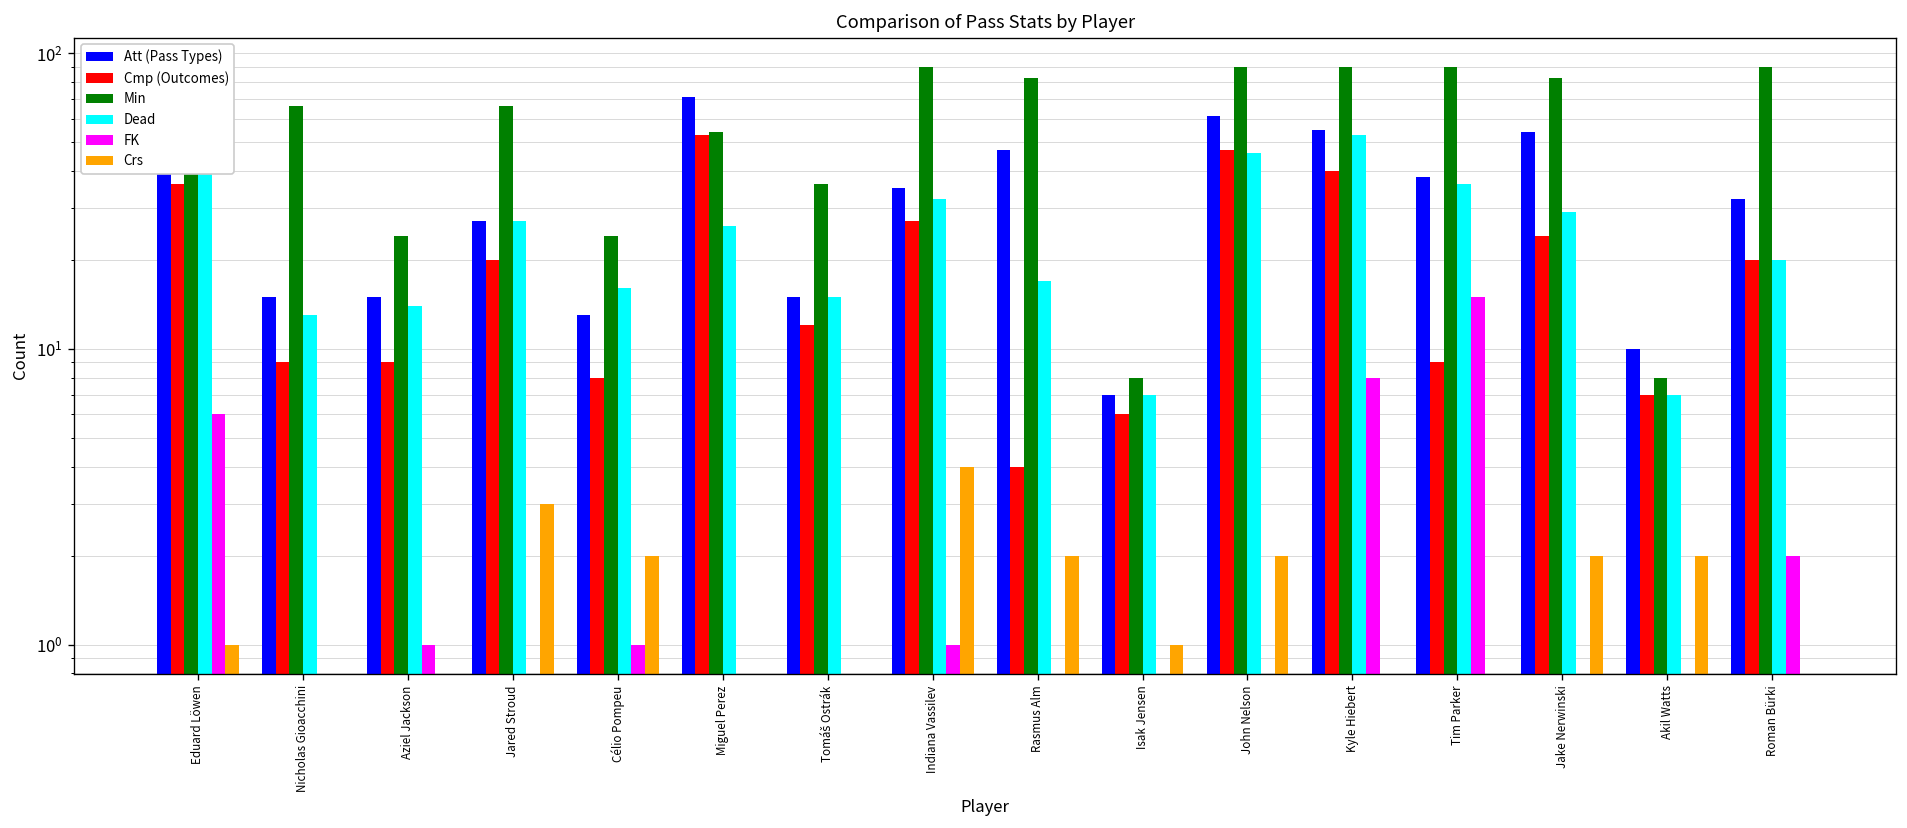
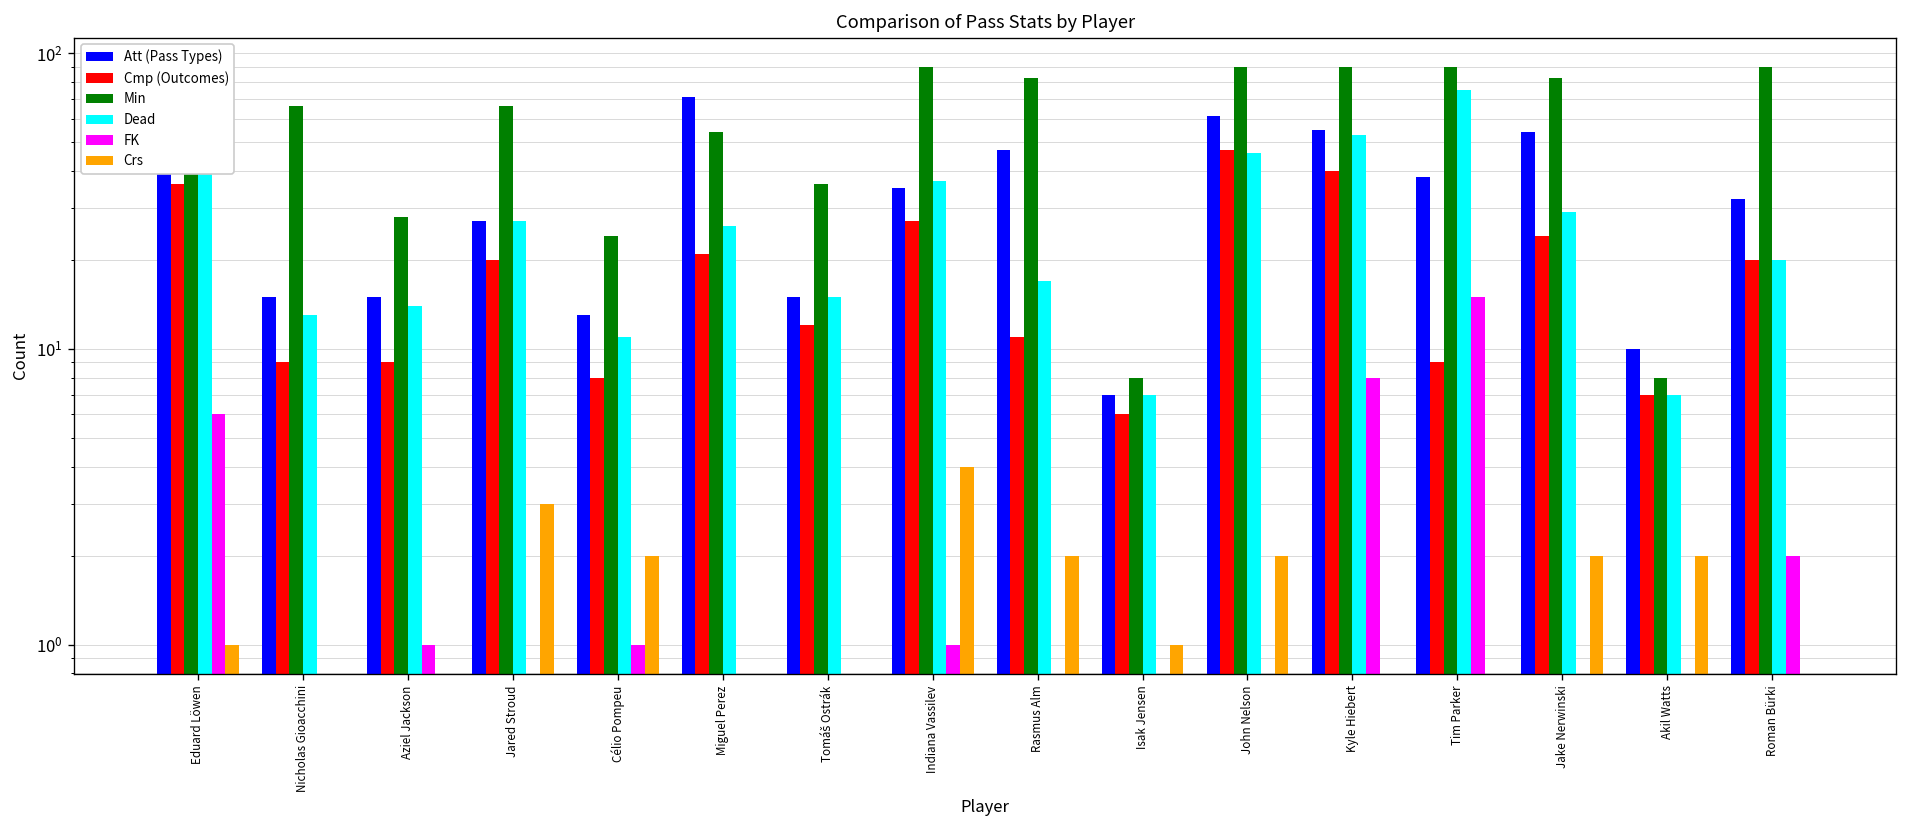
Min, Aziel Jackson: 24 -> 28
Dead, Célio Pompeu: 16 -> 11
Cmp (Outcomes), Miguel Perez: 53 -> 21
Dead, Indiana Vassilev: 32 -> 37
Cmp (Outcomes), Rasmus Alm: 4 -> 11
Dead, Tim Parker: 36 -> 75
